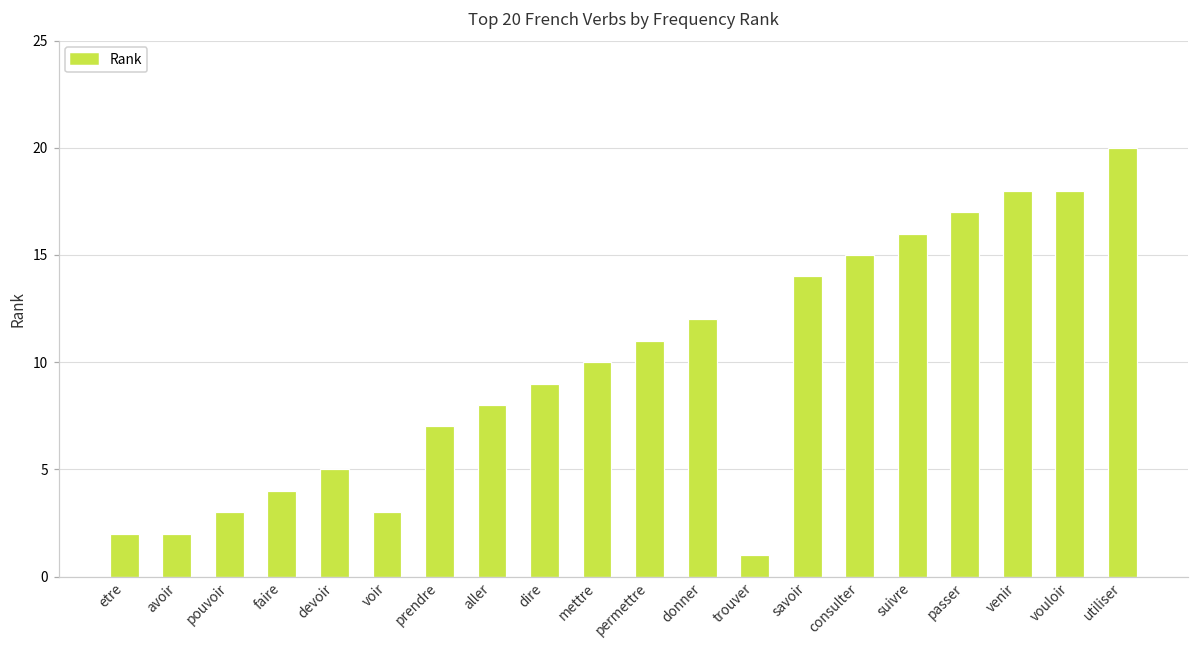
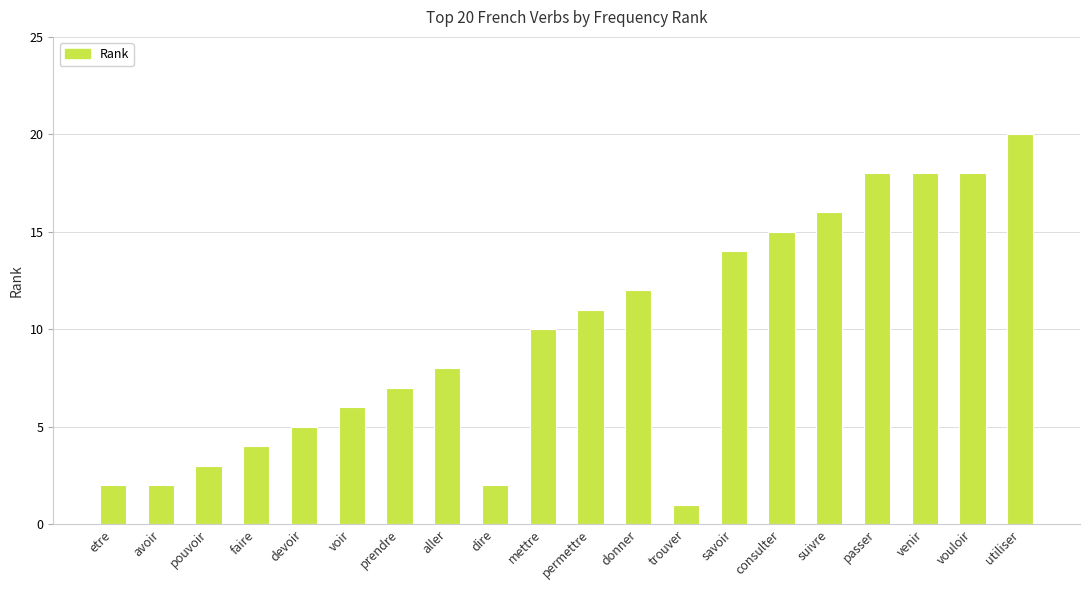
voir: 3 -> 6
dire: 9 -> 2
passer: 17 -> 18
